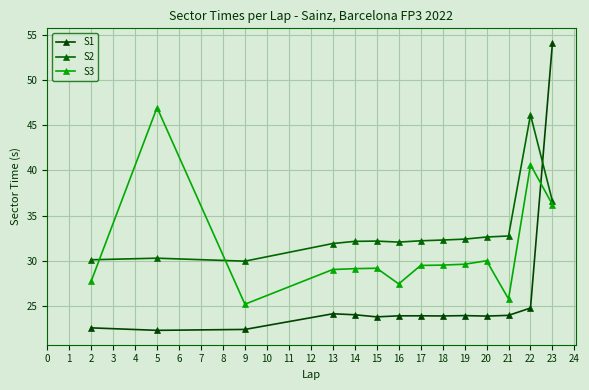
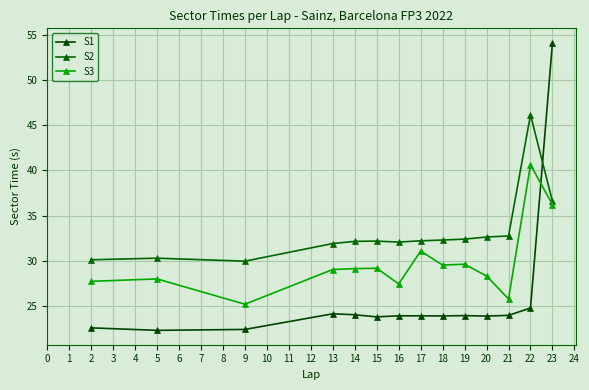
S3, 5: 47 -> 28
S3, 17: 30 -> 31
S3, 20: 30 -> 28
